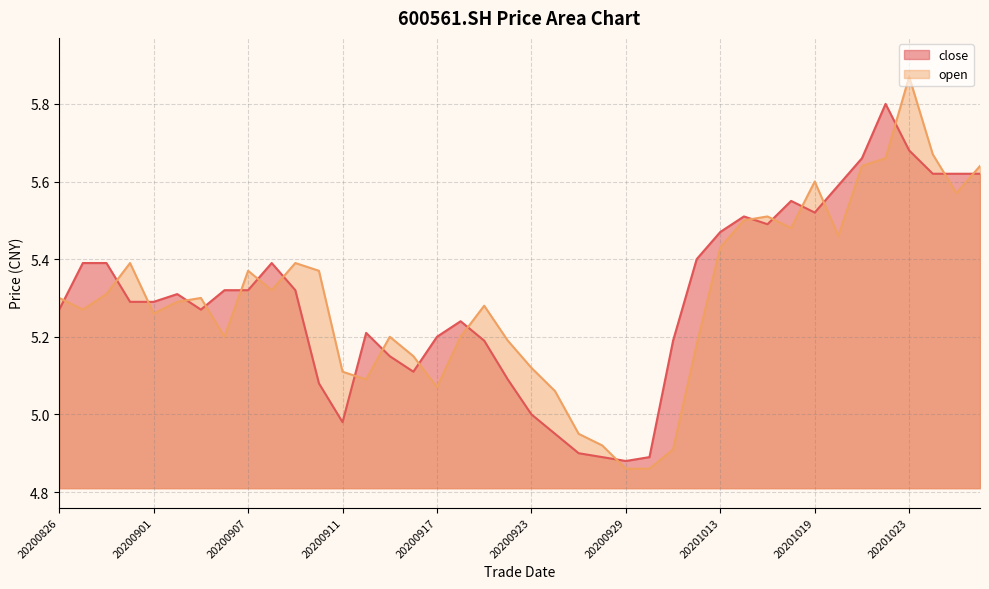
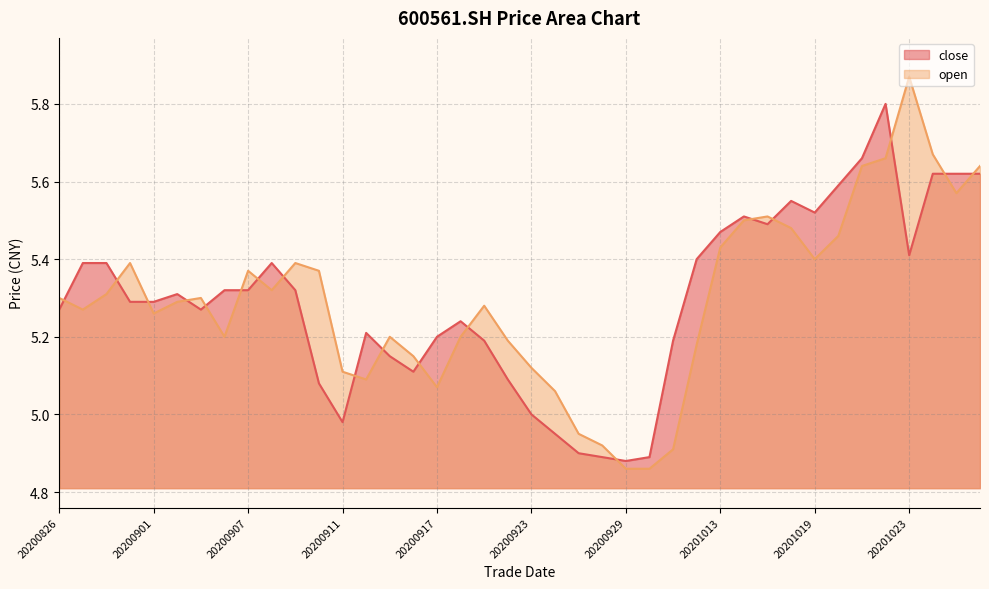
open, 20201019: 5.6 -> 5.4
close, 20201023: 5.68 -> 5.41
